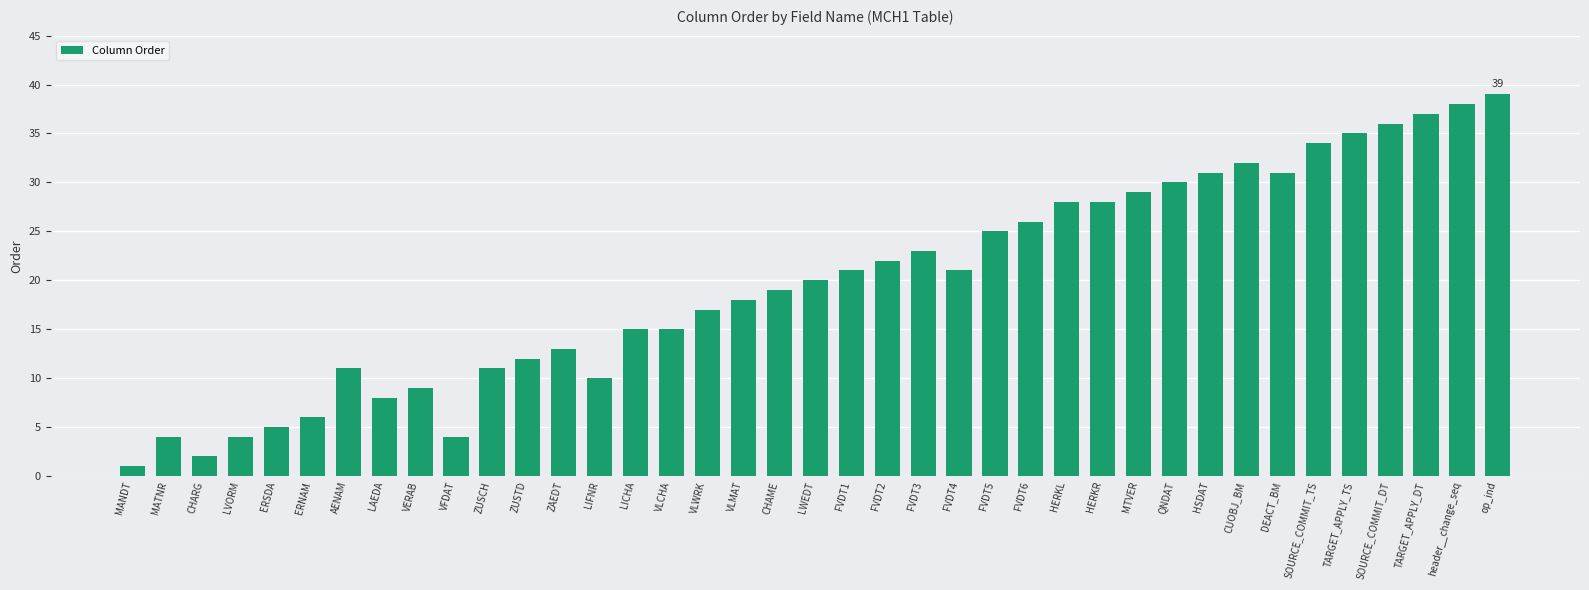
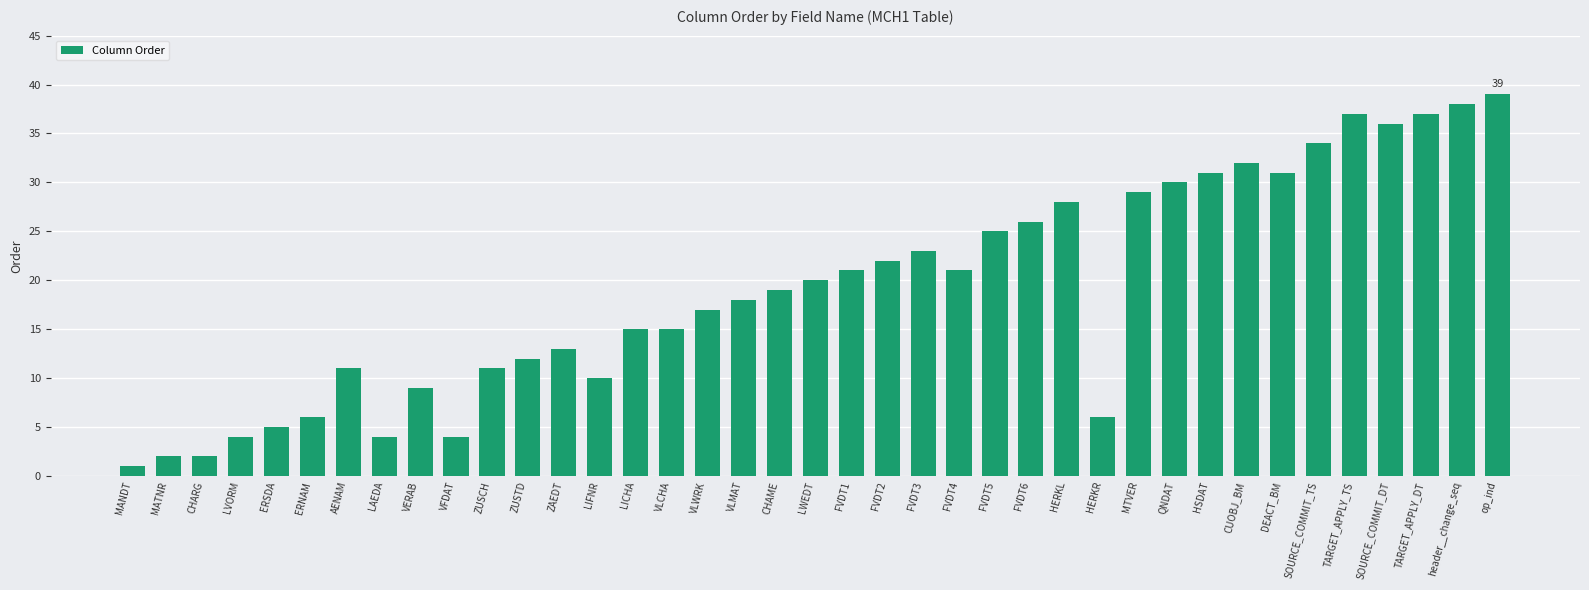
MATNR: 4 -> 2
LAEDA: 8 -> 4
HERKR: 28 -> 6
TARGET_APPLY_TS: 35 -> 37
